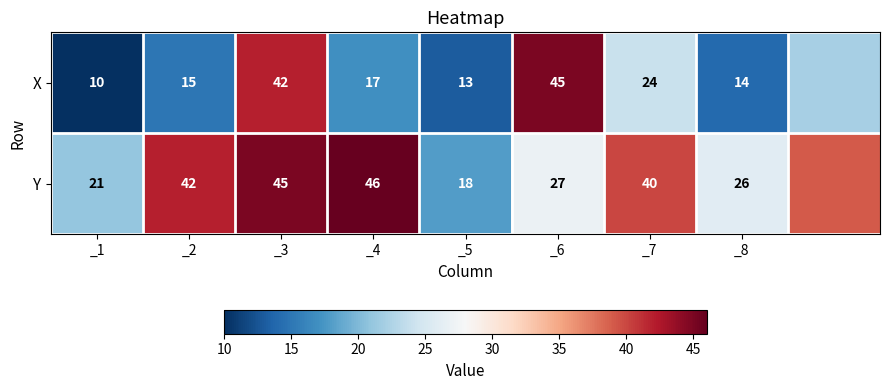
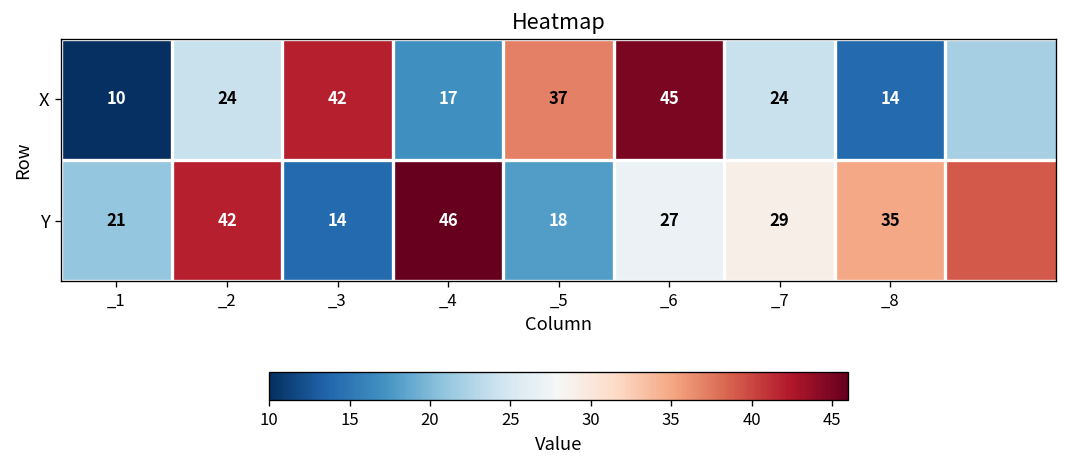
X, _2: 15 -> 24
X, _5: 13 -> 37
Y, _3: 45 -> 14
Y, _7: 40 -> 29
Y, _8: 26 -> 35
